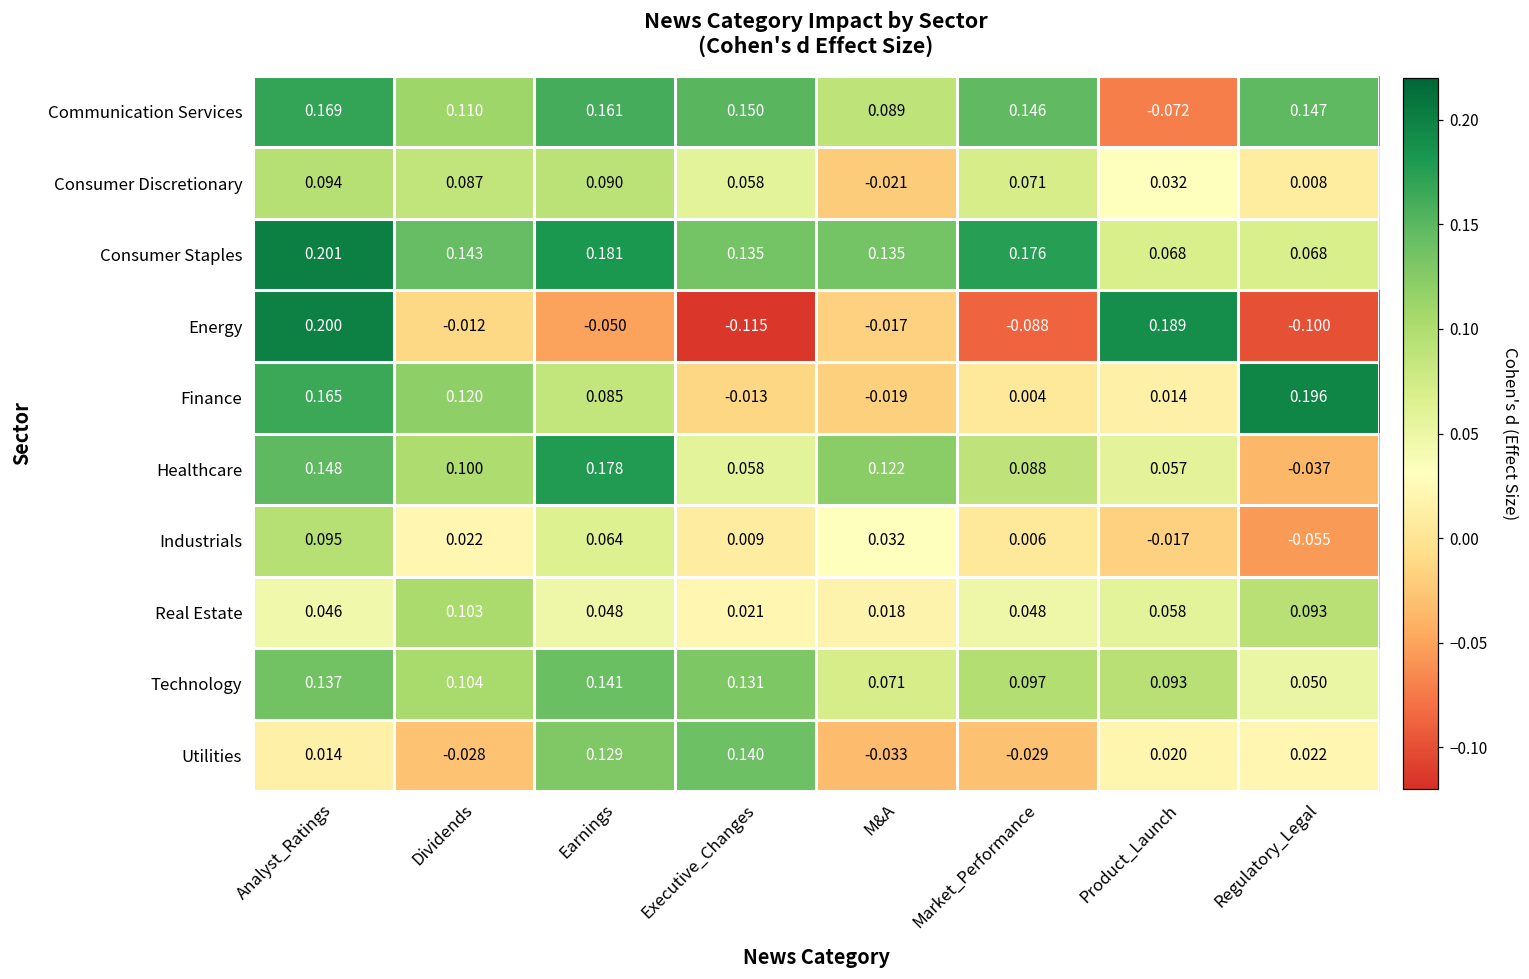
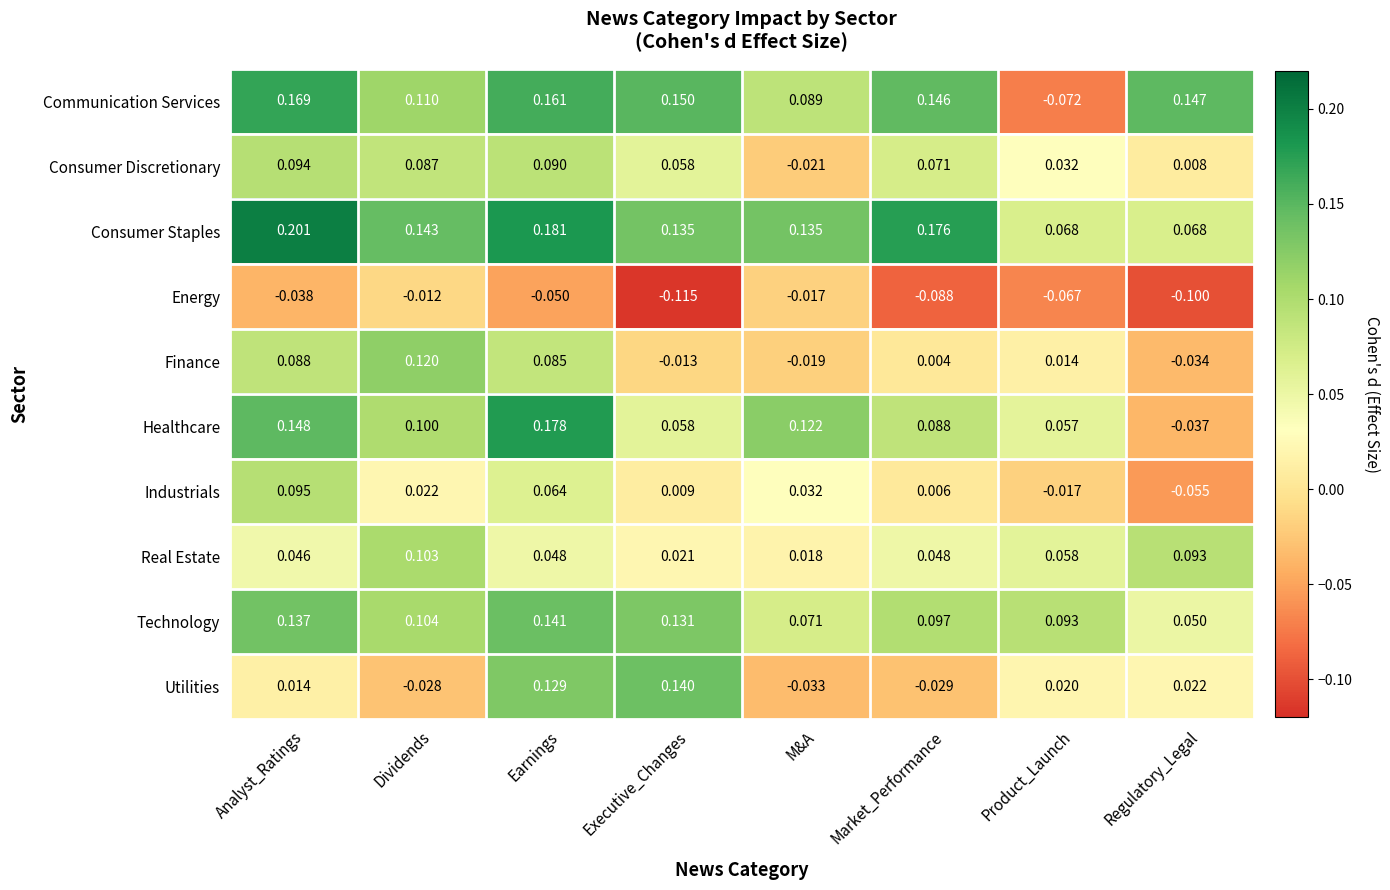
Energy, Analyst_Ratings: 0.200 -> -0.038
Energy, Product_Launch: 0.189 -> -0.067
Finance, Analyst_Ratings: 0.165 -> 0.088
Finance, Regulatory_Legal: 0.196 -> -0.034
